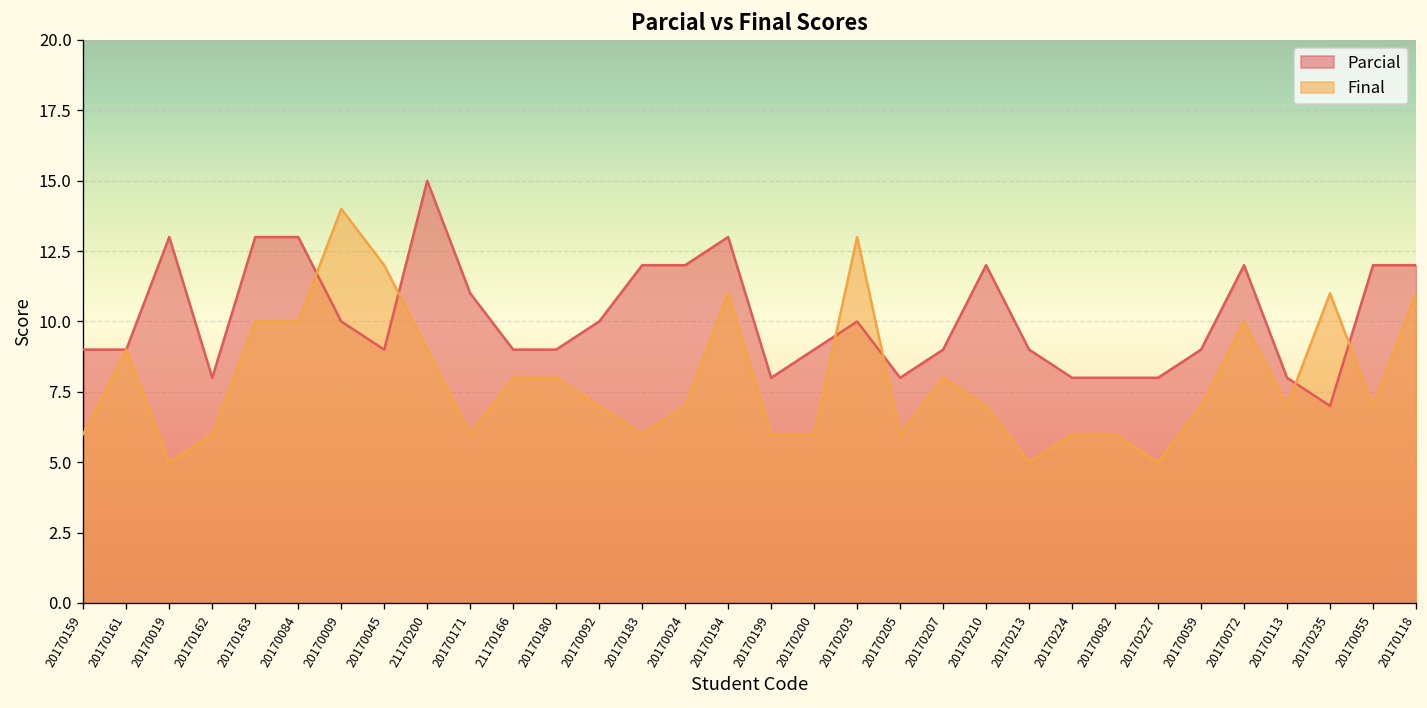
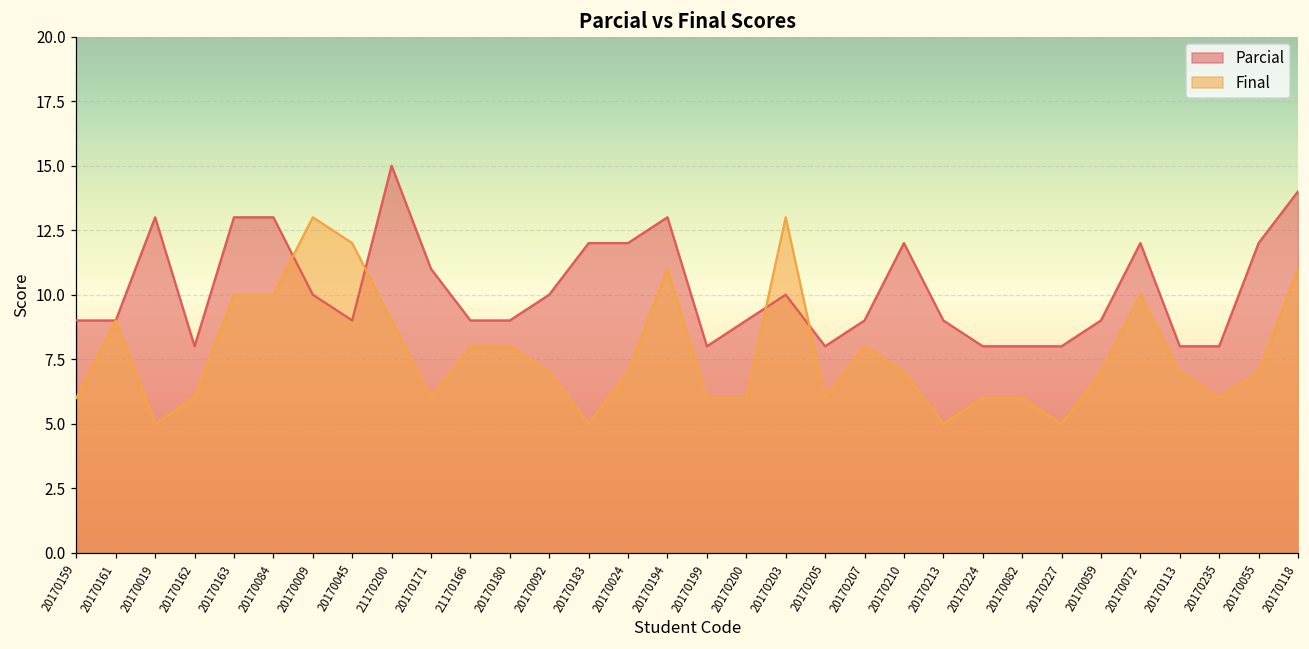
Final, 20170009: 14 -> 13
Final, 20170183: 6 -> 5
Parcial, 20170235: 7 -> 8
Final, 20170235: 11 -> 6
Parcial, 20170118: 12 -> 14
